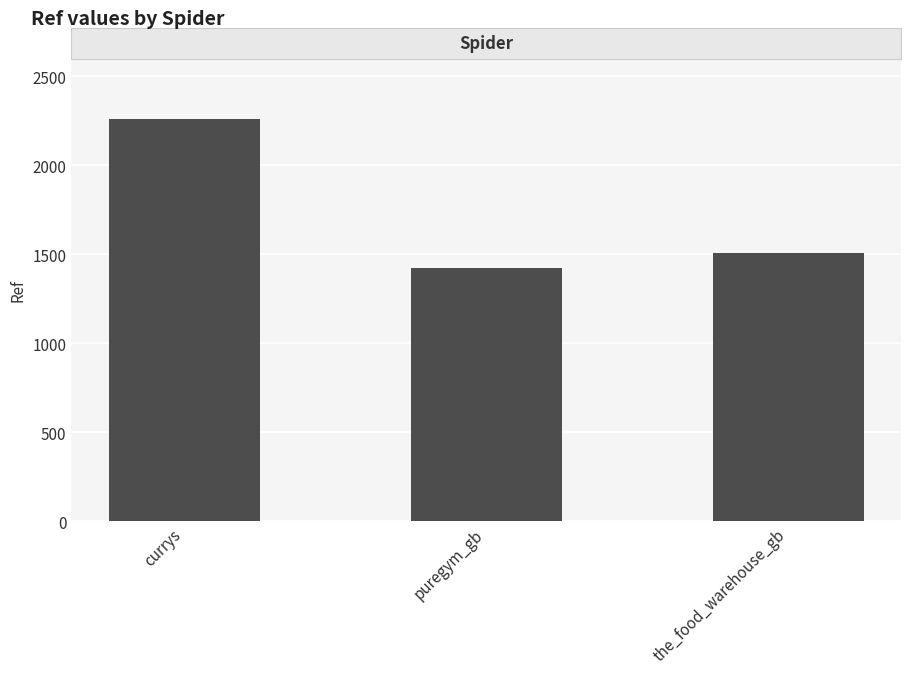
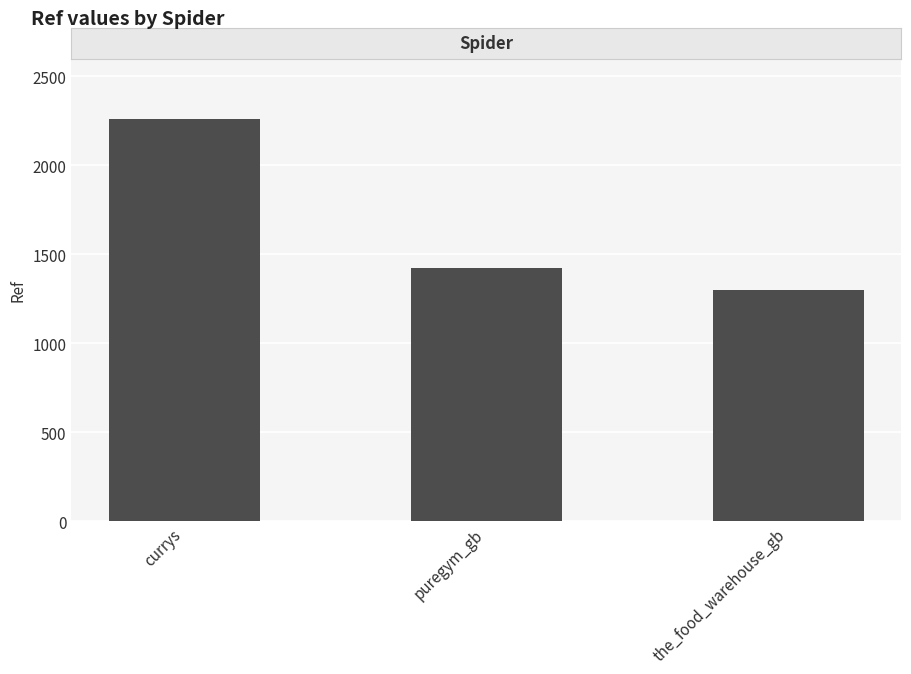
the_food_warehouse_gb: 1500 -> 1300
